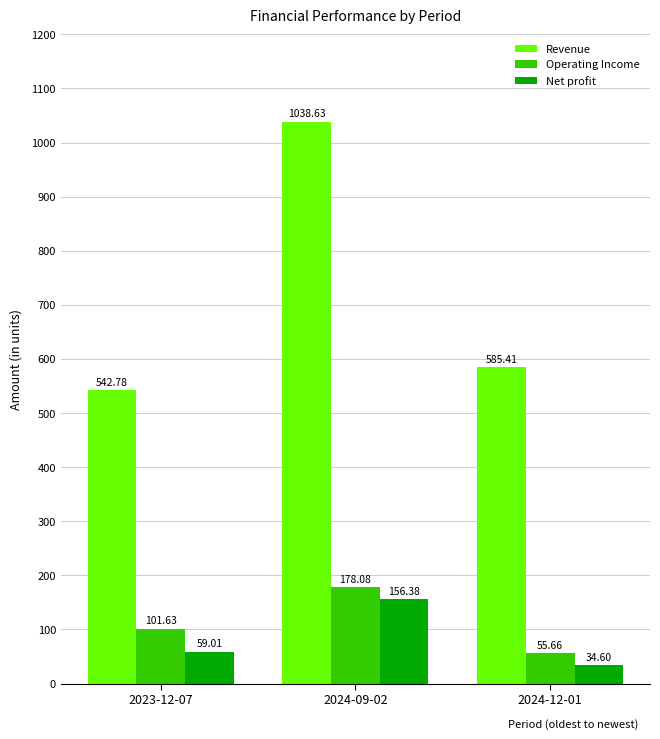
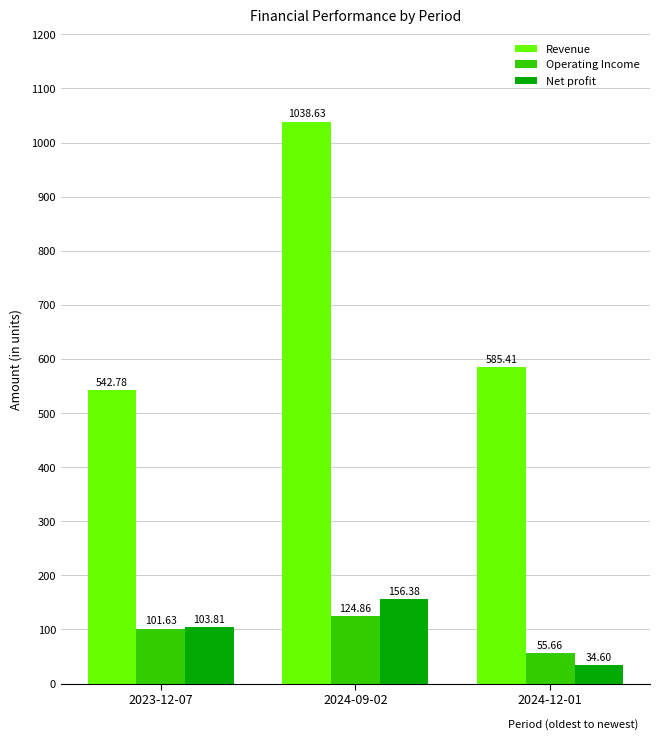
Net profit, 2023-12-07: 59.01 -> 103.81
Operating Income, 2024-09-02: 178.08 -> 124.86
